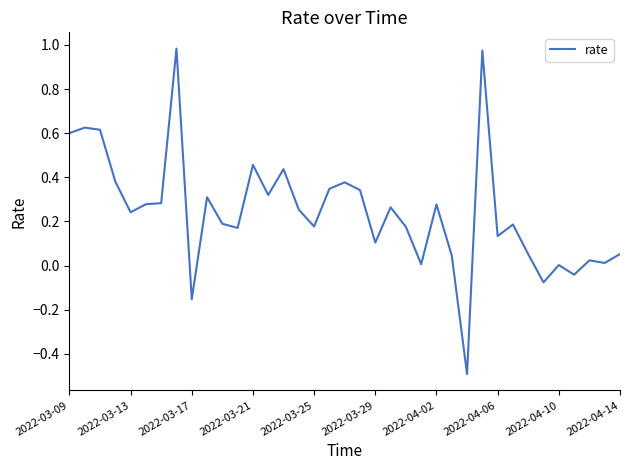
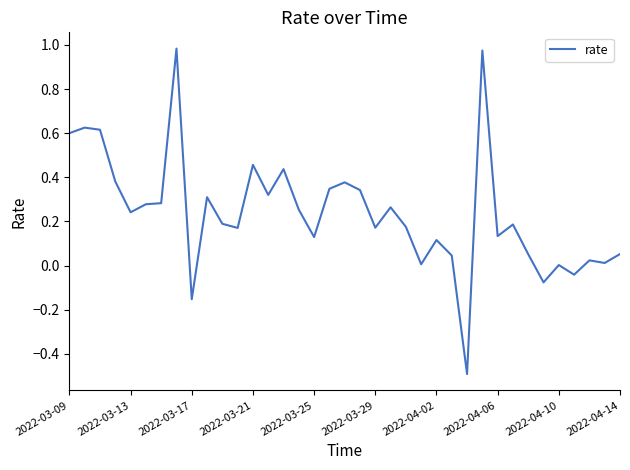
2022-03-25: 0.18 -> 0.13
2022-03-29: 0.10 -> 0.17
2022-04-02: 0.28 -> 0.12
